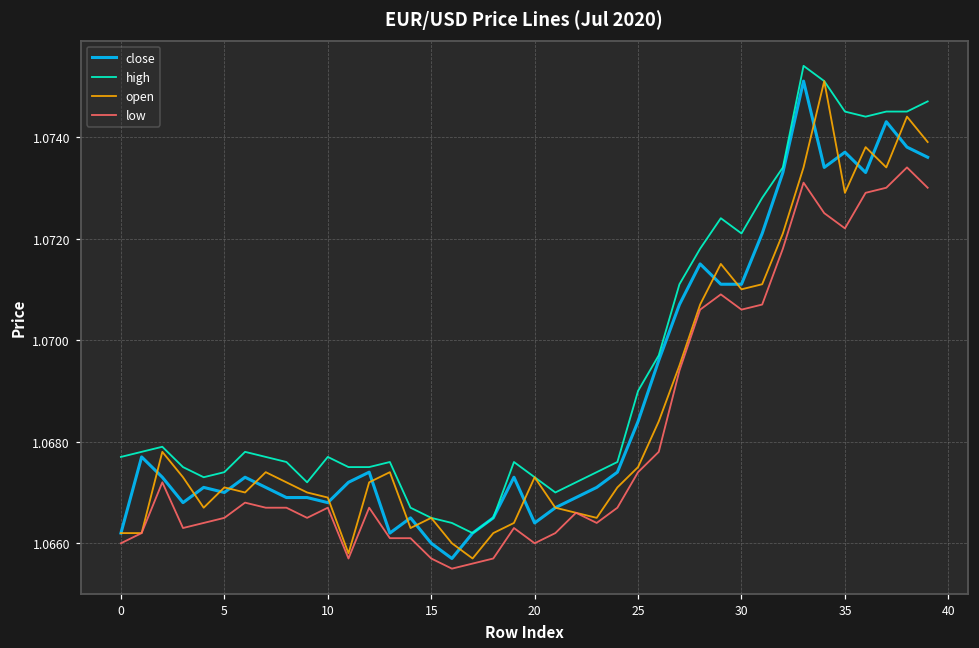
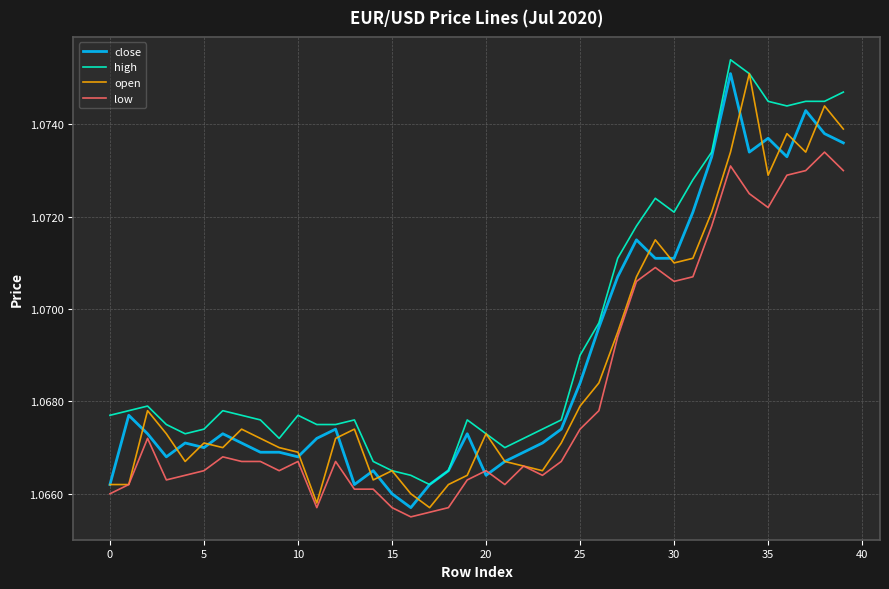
low, 20: 1.0660 -> 1.0665
open, 25: 1.0675 -> 1.0679
